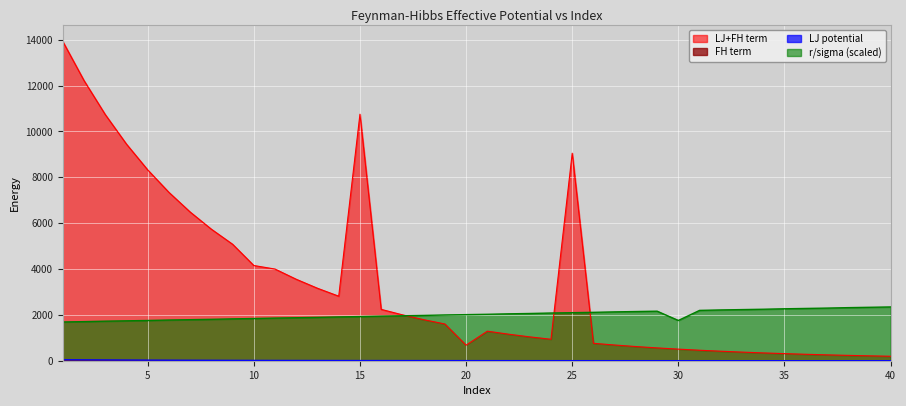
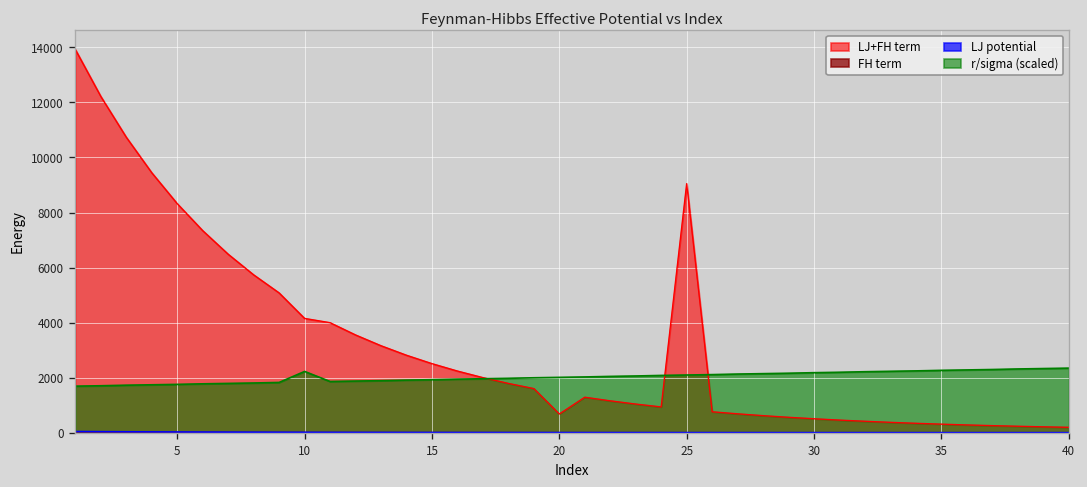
r/sigma (scaled), 10: 1800 -> 2200
LJ+FH term, 15: 10700 -> 2500
r/sigma (scaled), 30: 1800 -> 2200
